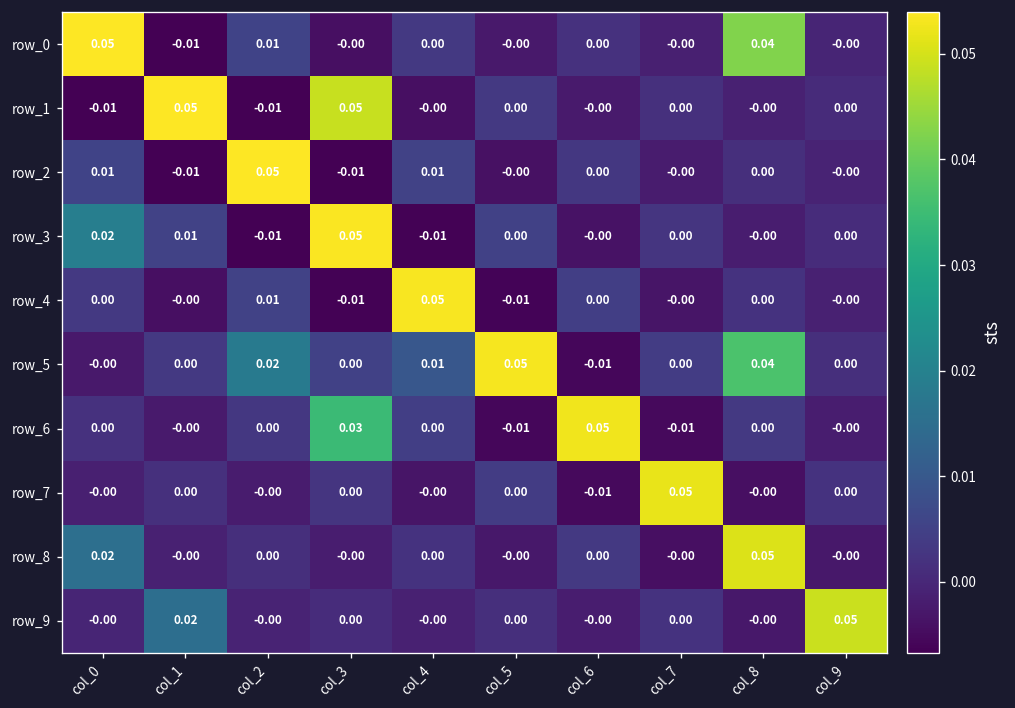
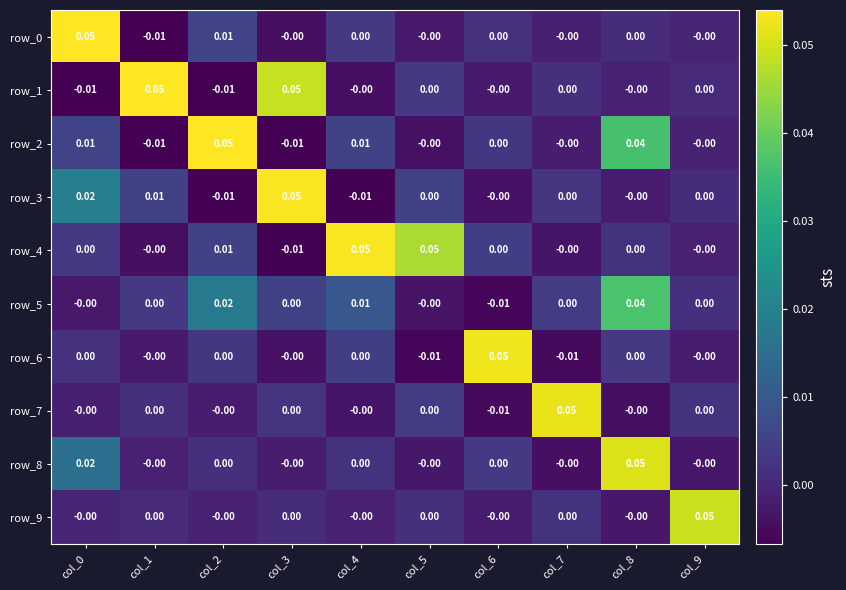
row_0, col_8: 0.04 -> 0.00
row_2, col_8: 0.00 -> 0.04
row_4, col_5: -0.01 -> 0.05
row_5, col_5: 0.05 -> -0.00
row_6, col_3: 0.03 -> -0.00
row_9, col_1: 0.02 -> 0.00
